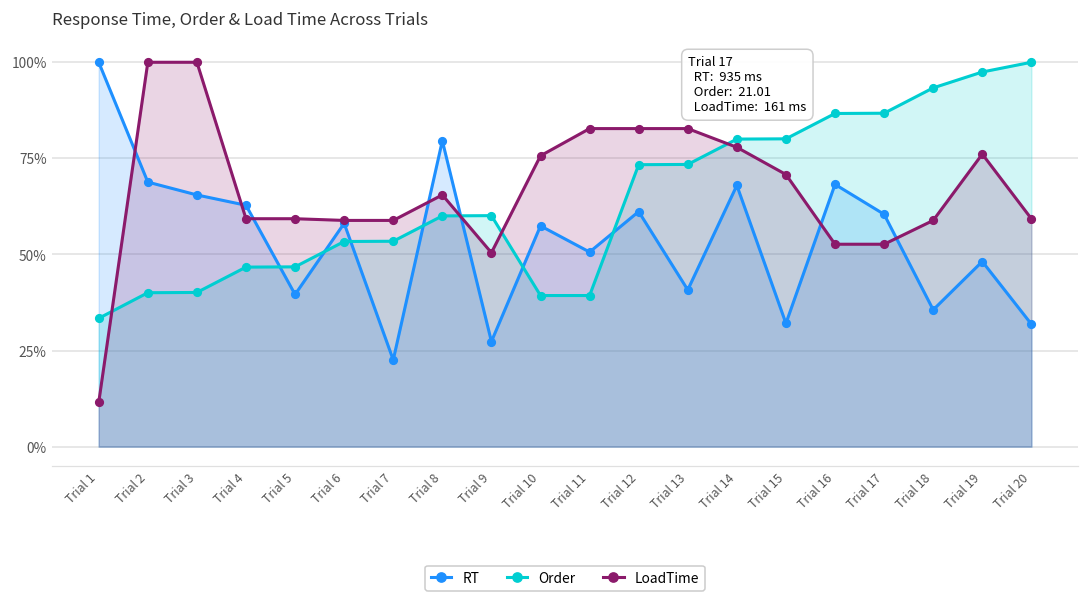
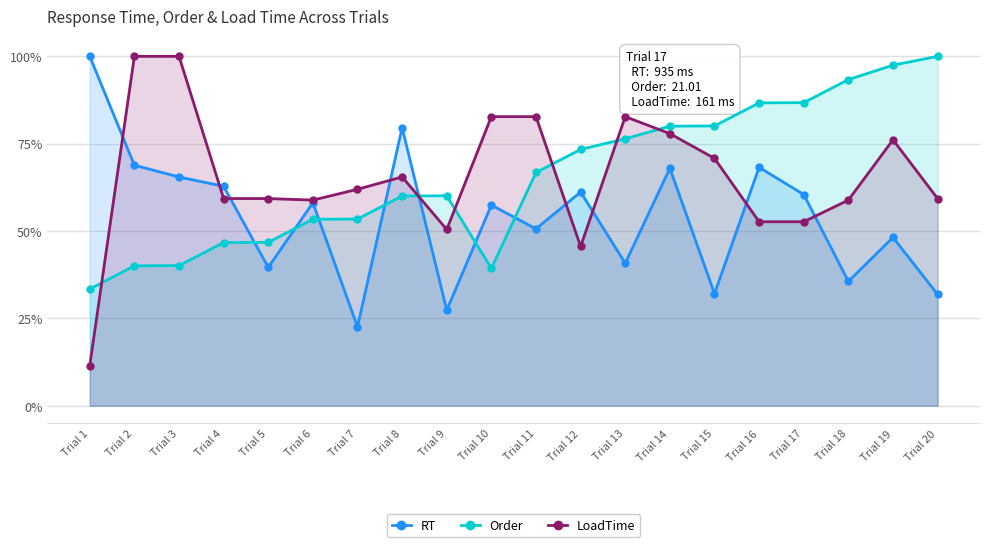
LoadTime, Trial 7: 59% -> 62%
LoadTime, Trial 10: 76% -> 83%
Order, Trial 11: 39% -> 67%
LoadTime, Trial 12: 83% -> 46%
Order, Trial 13: 73% -> 76%
